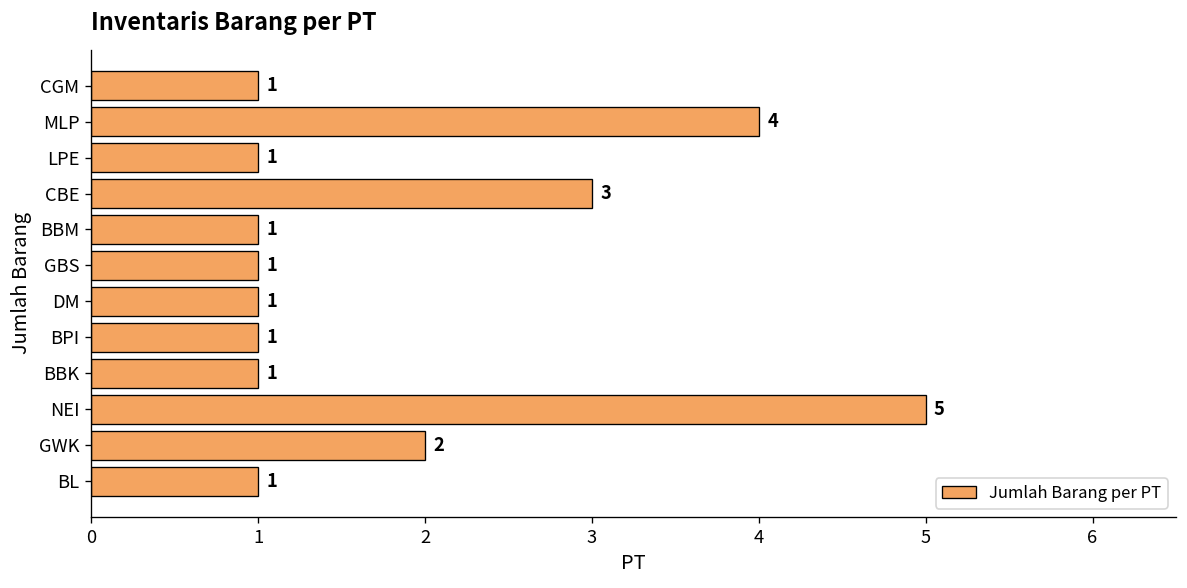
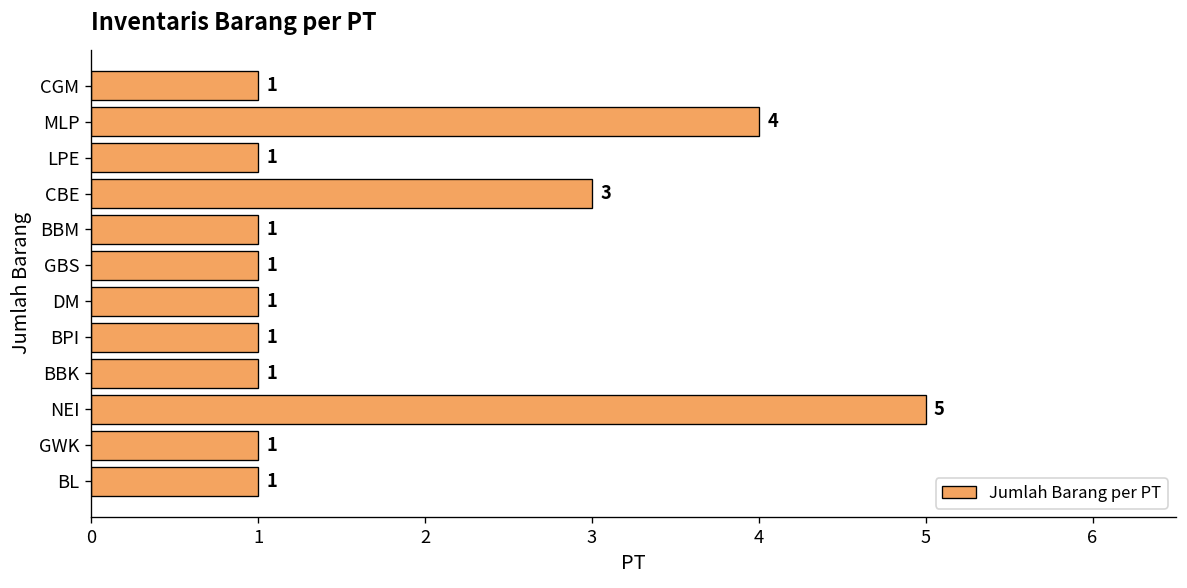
GWK: 2 -> 1
